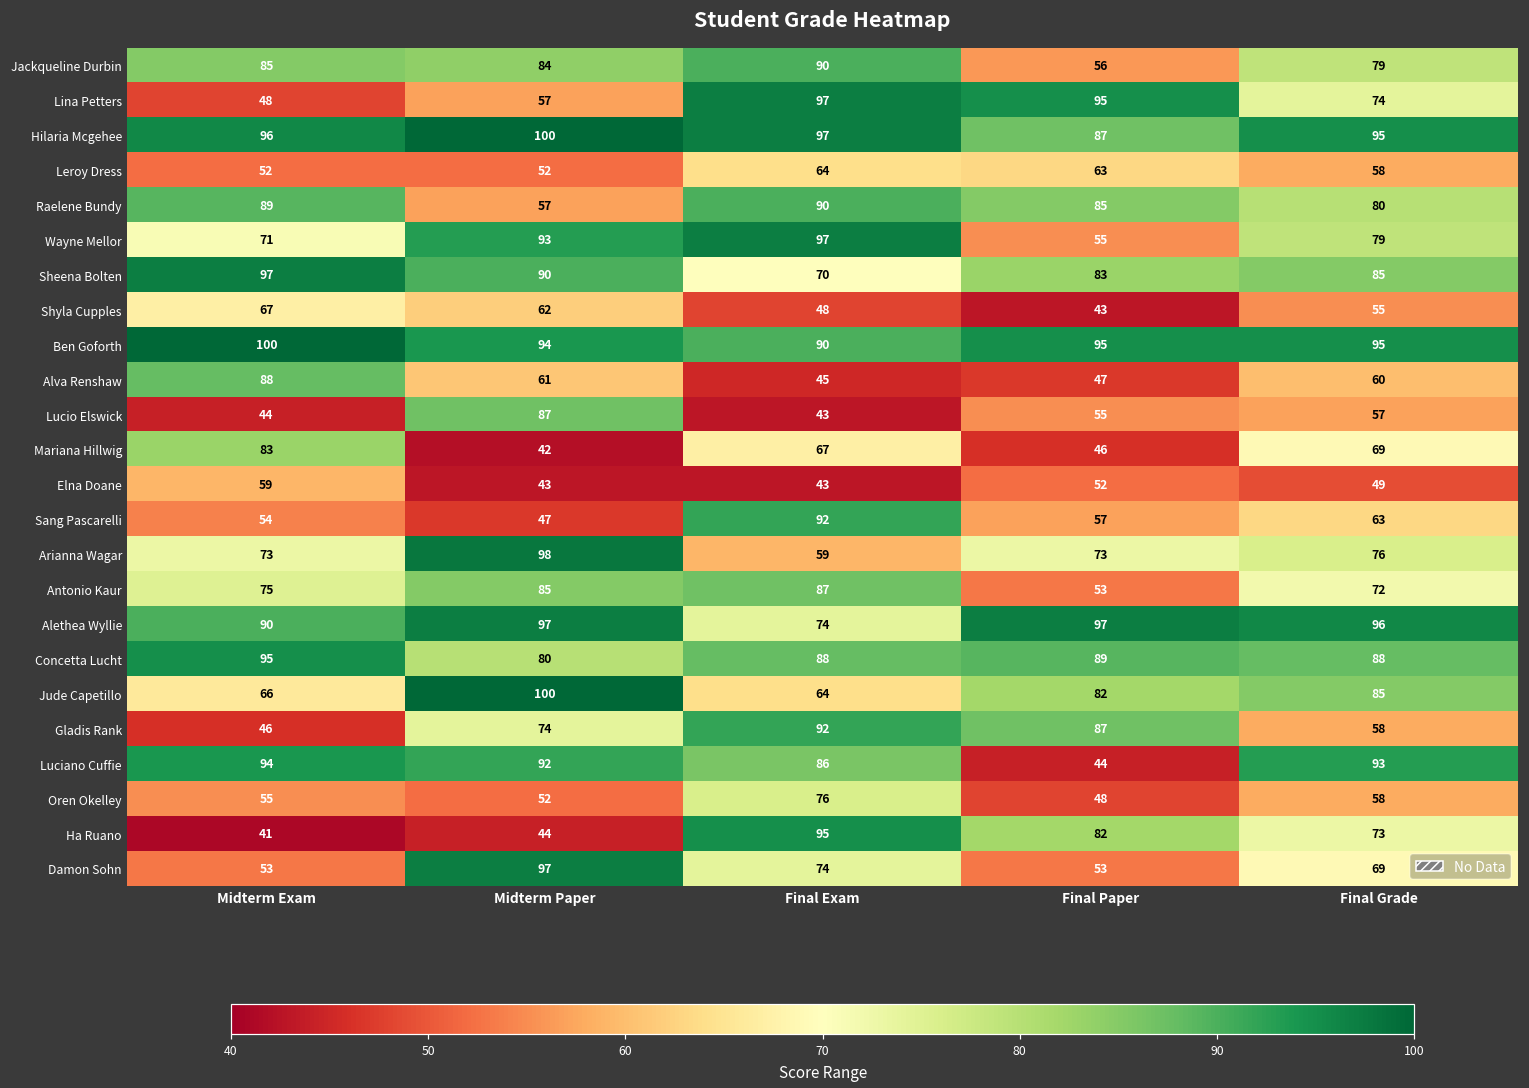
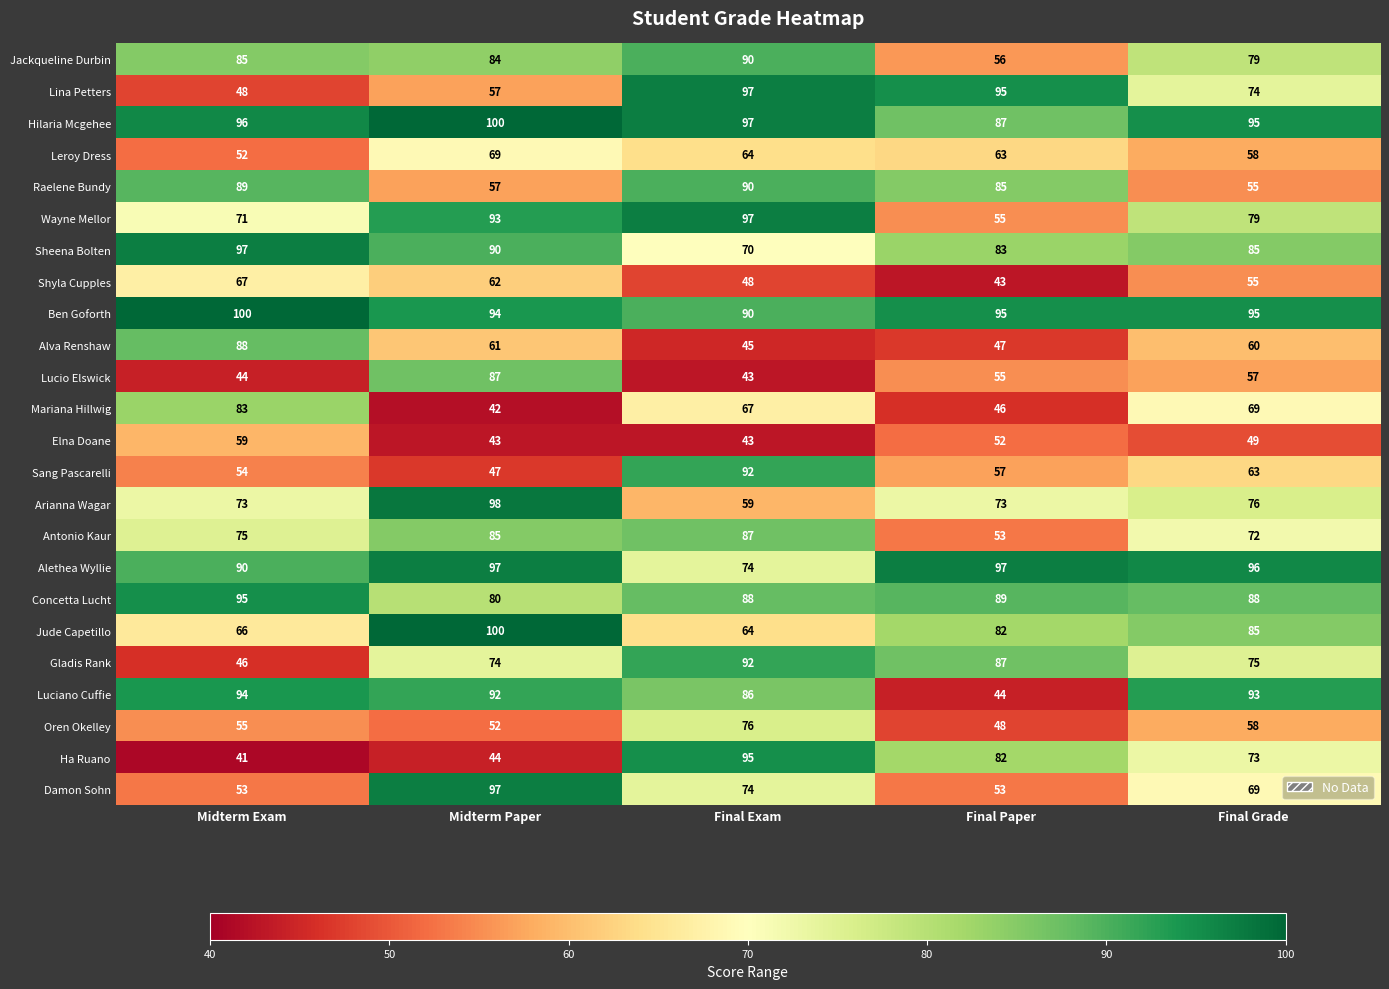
Leroy Dress, Midterm Paper: 52 -> 69
Raelene Bundy, Final Grade: 80 -> 55
Gladis Rank, Final Grade: 58 -> 75
